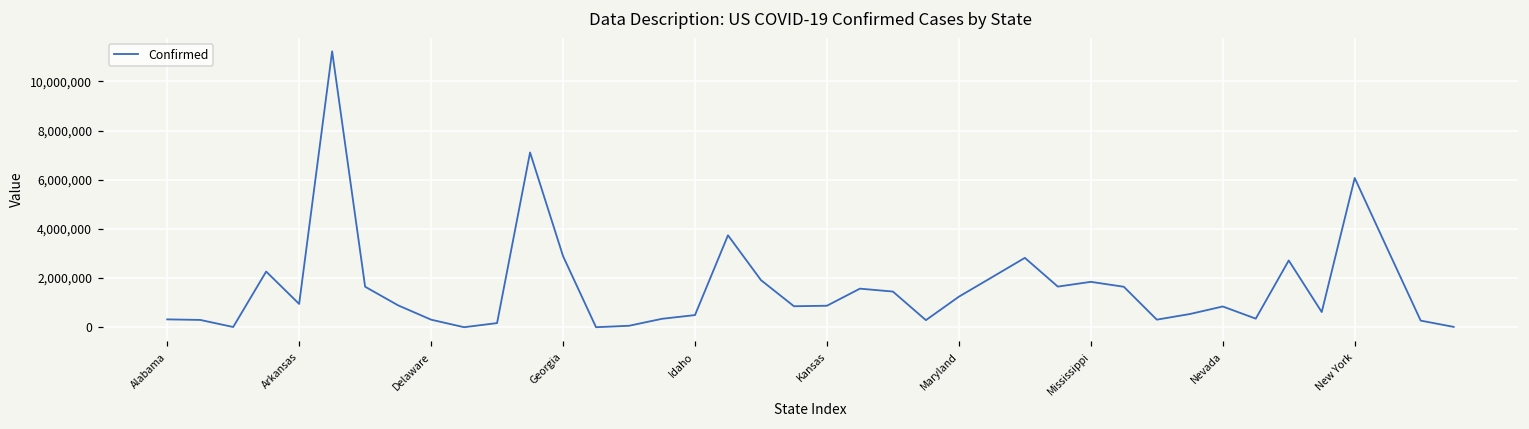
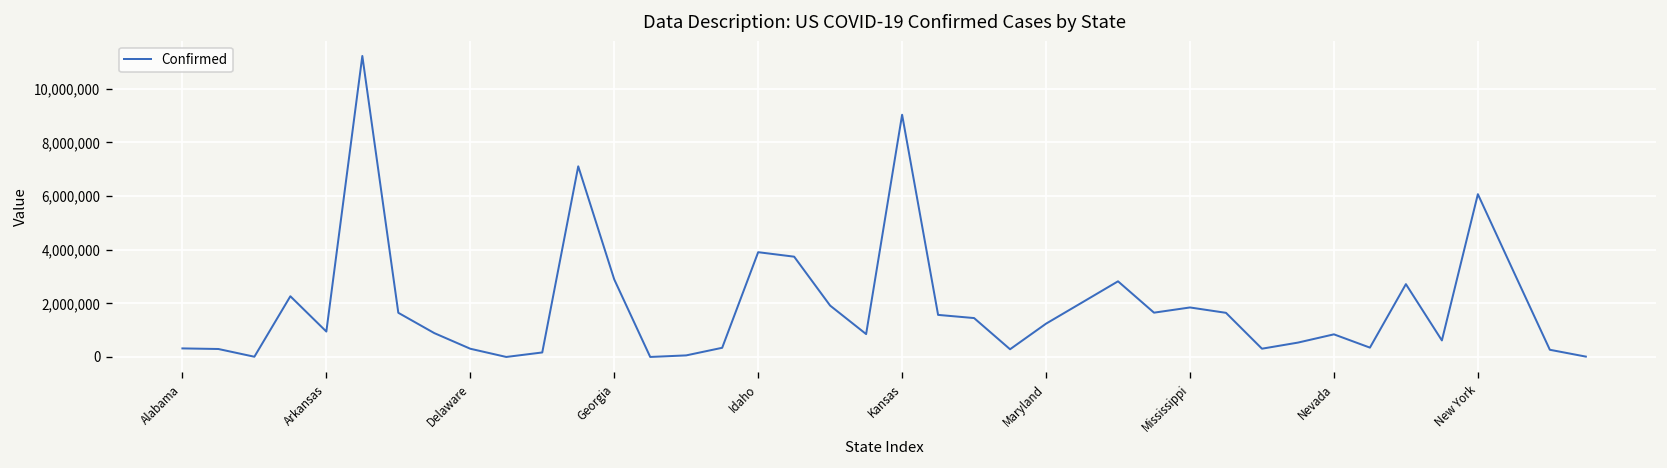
Idaho: 500,000 -> 3,900,000
Kansas: 900,000 -> 9,000,000
